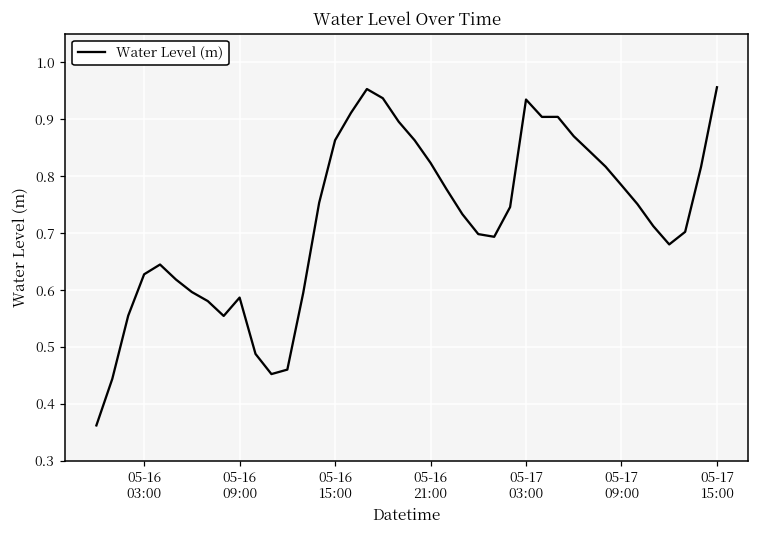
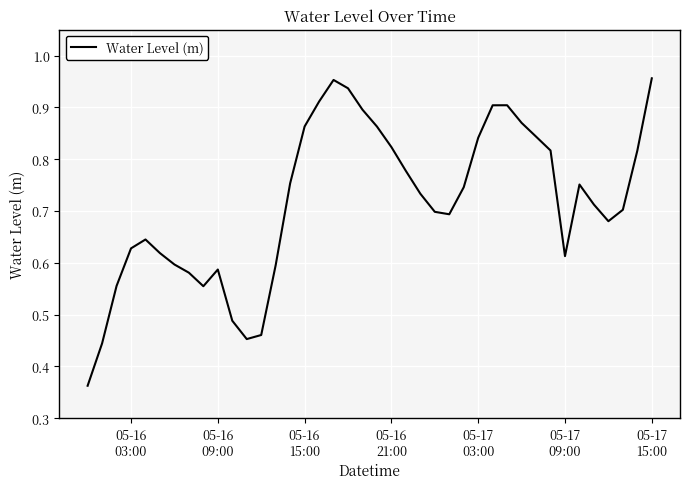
05-17 03:00: 0.93 -> 0.84
05-17 09:00: 0.78 -> 0.61
